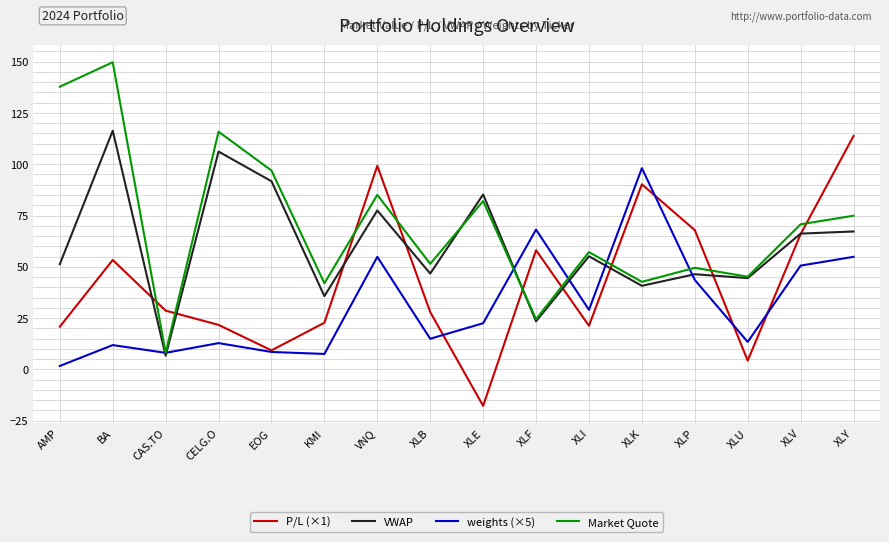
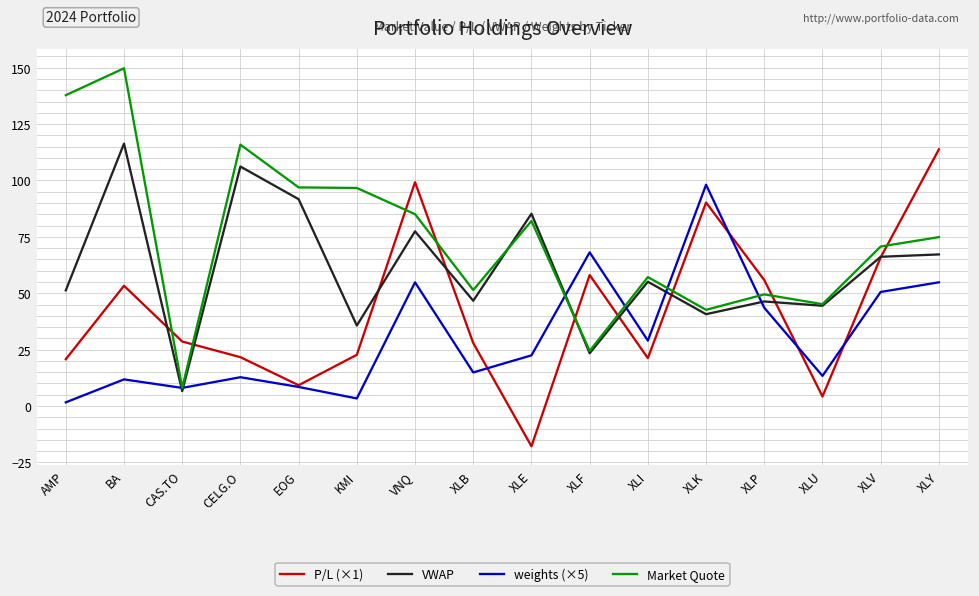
weights (×5), KMI: 7 -> 3
Market Quote, KMI: 42 -> 97
P/L (×1), XLP: 68 -> 56
